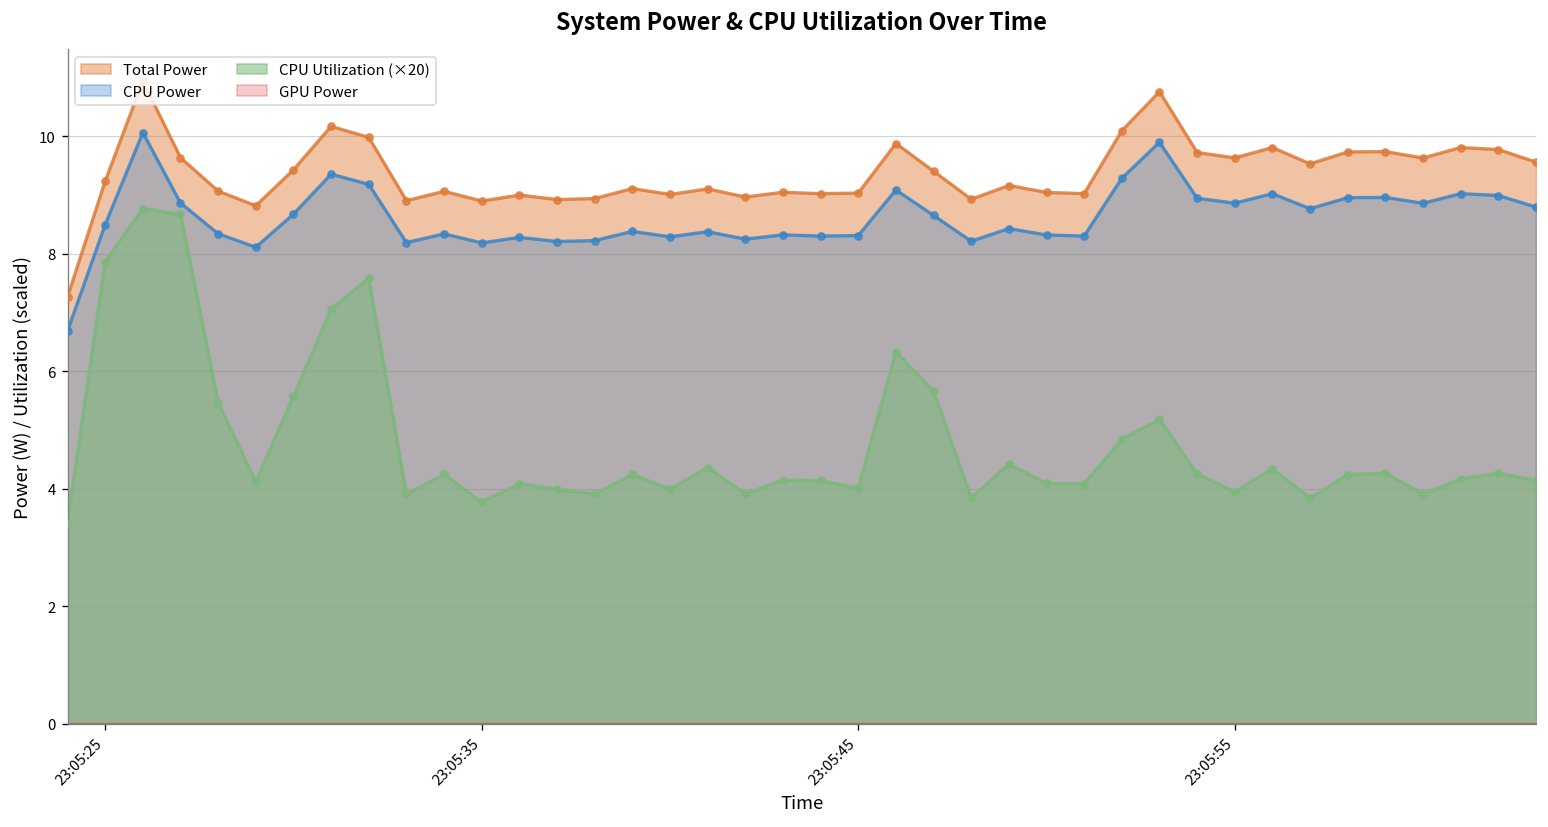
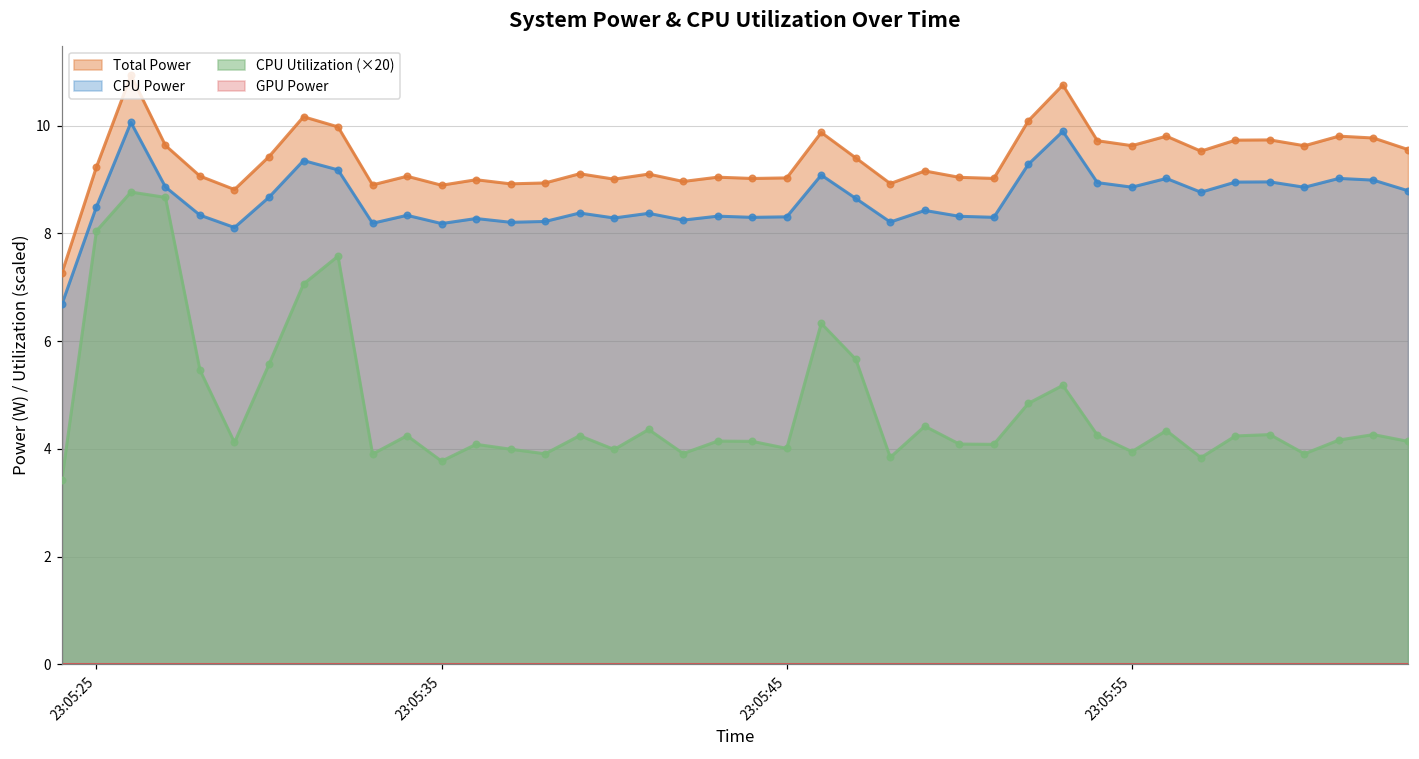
CPU Utilization (×20), 23:05:25: 7.9 -> 8.0
